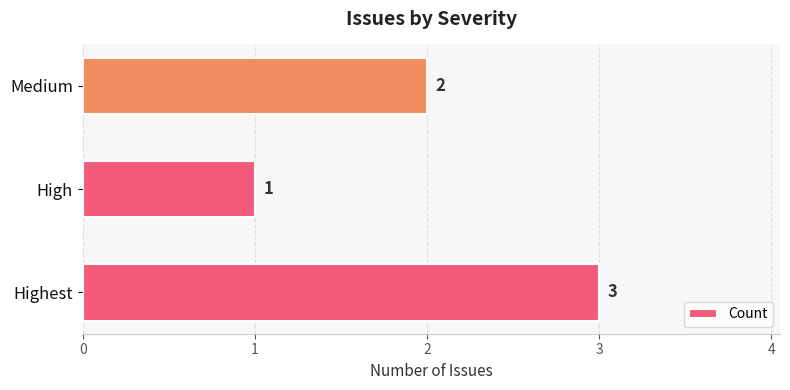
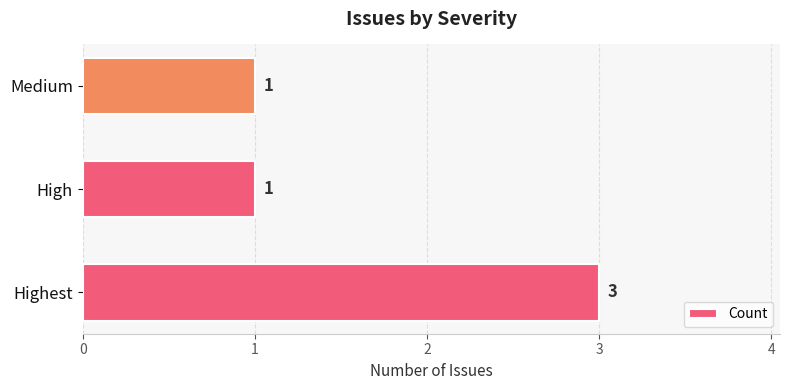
Medium: 2 -> 1
